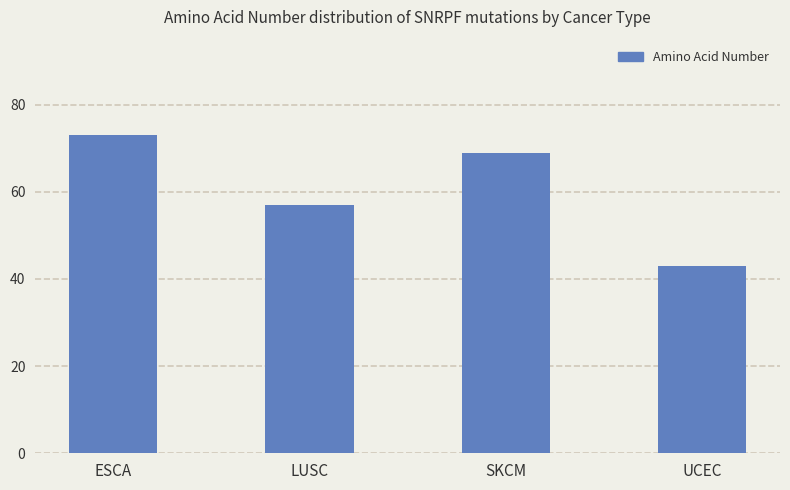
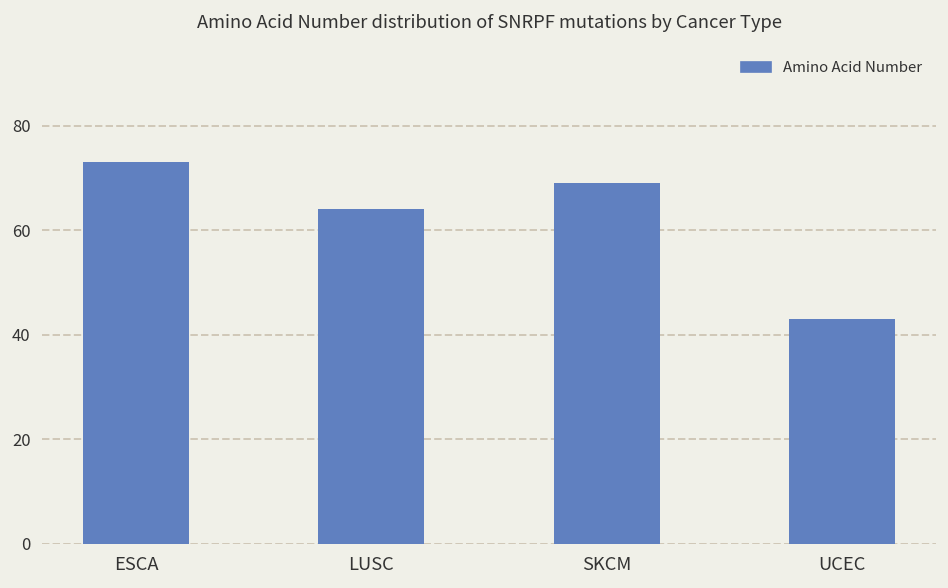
LUSC: 57 -> 64
